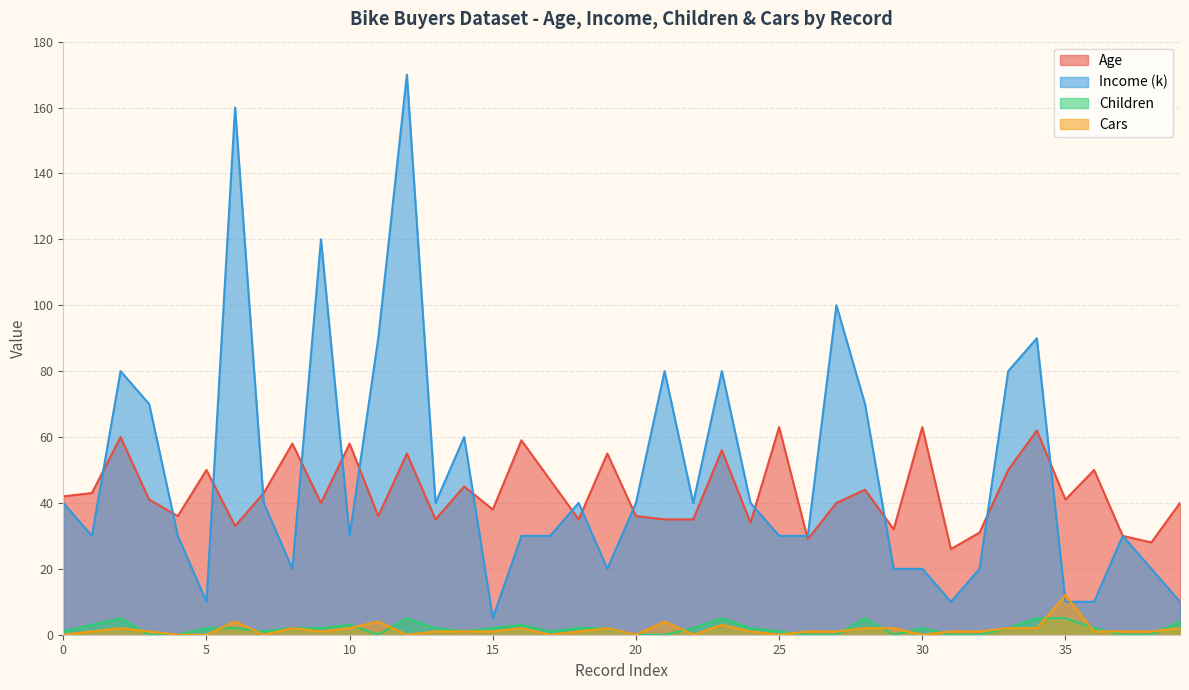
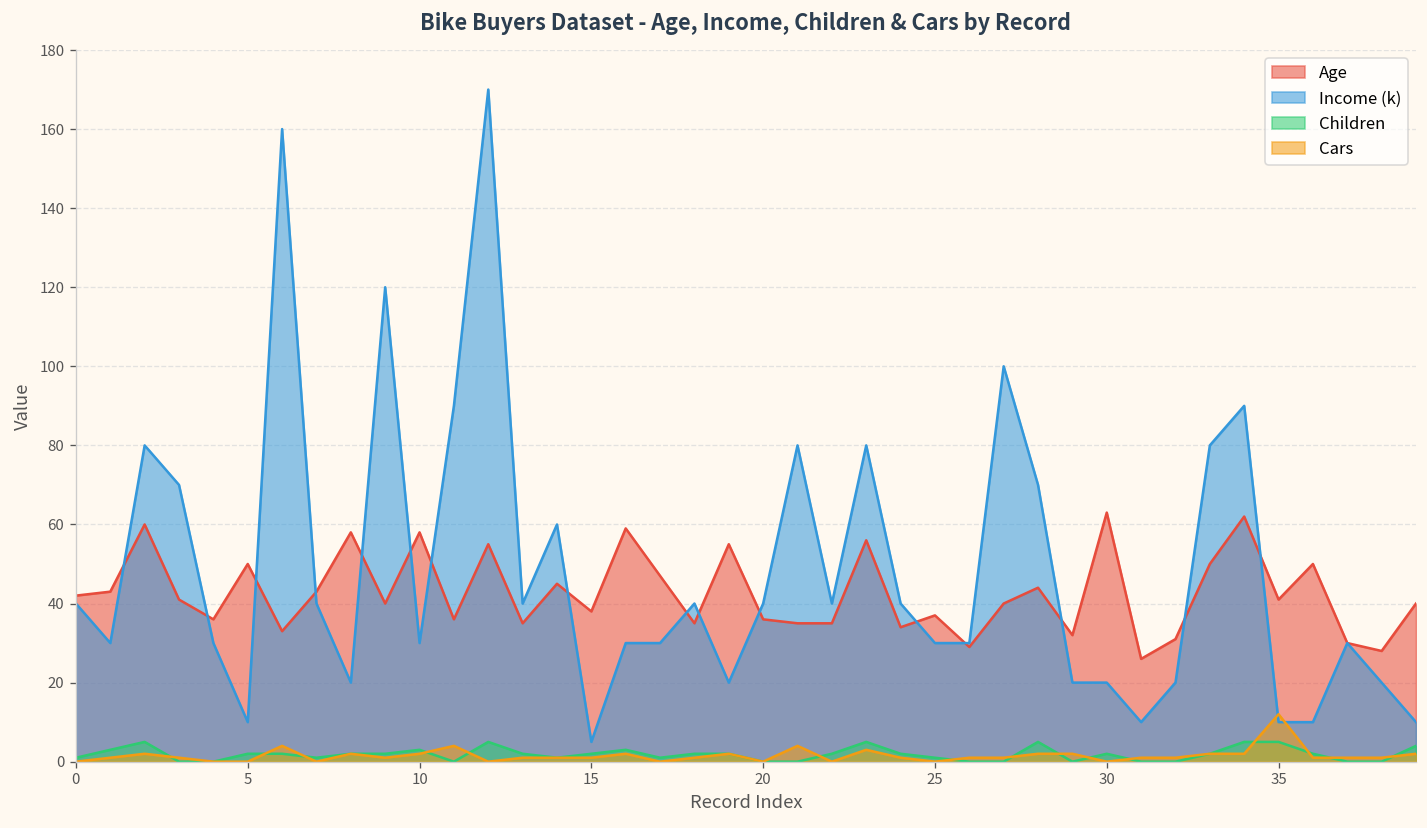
Age, 25: 63 -> 37
